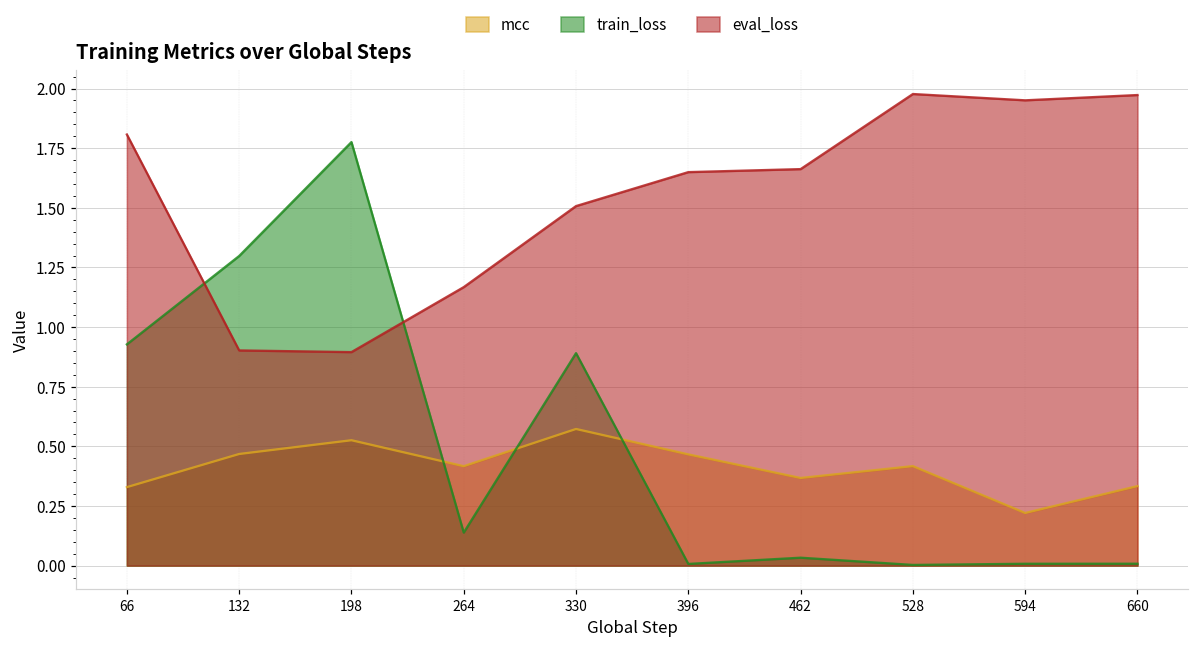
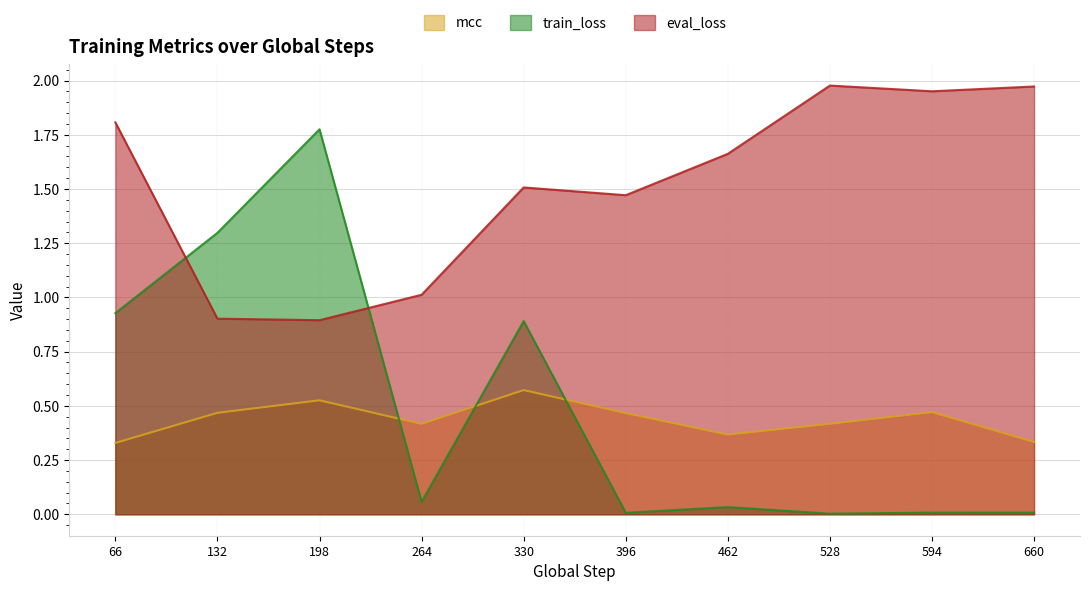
train_loss, 264: 0.14 -> 0.06
eval_loss, 264: 1.17 -> 1.01
eval_loss, 396: 1.65 -> 1.47
mcc, 594: 0.22 -> 0.47
